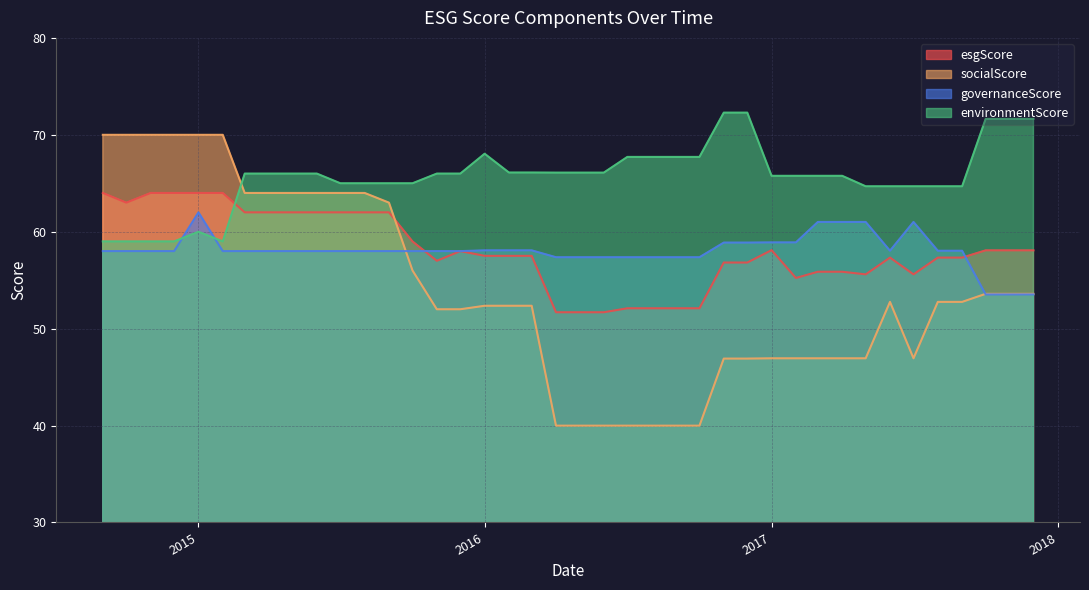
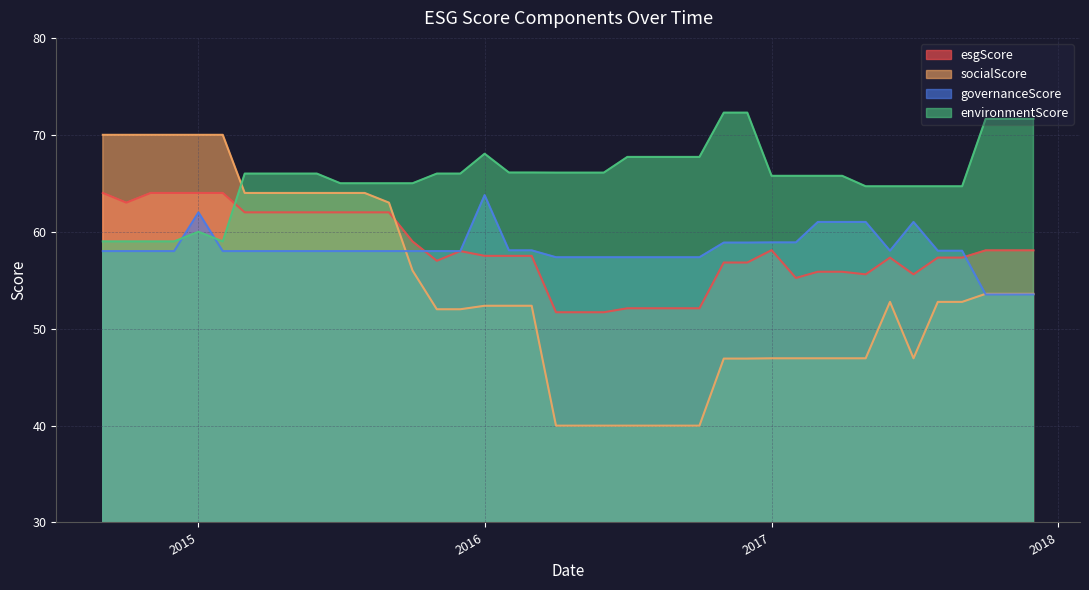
governanceScore, 2016: 58 -> 64
